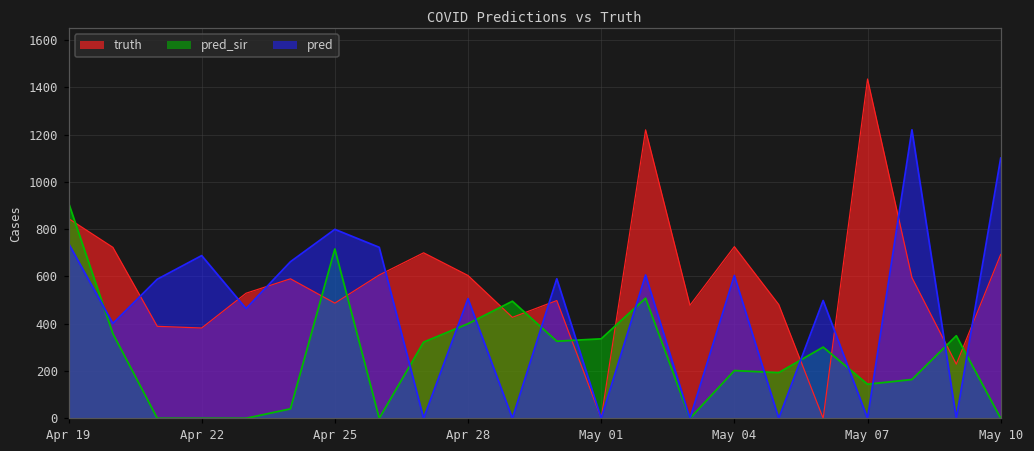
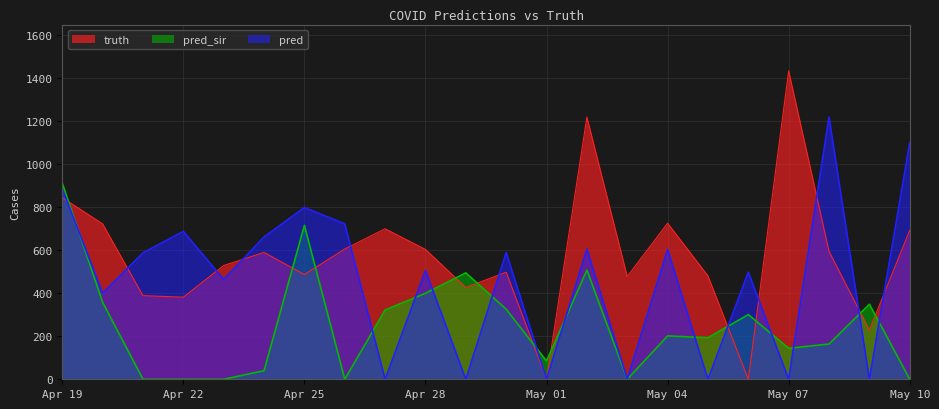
pred, Apr 19: 740 -> 890
pred_sir, May 01: 340 -> 80
